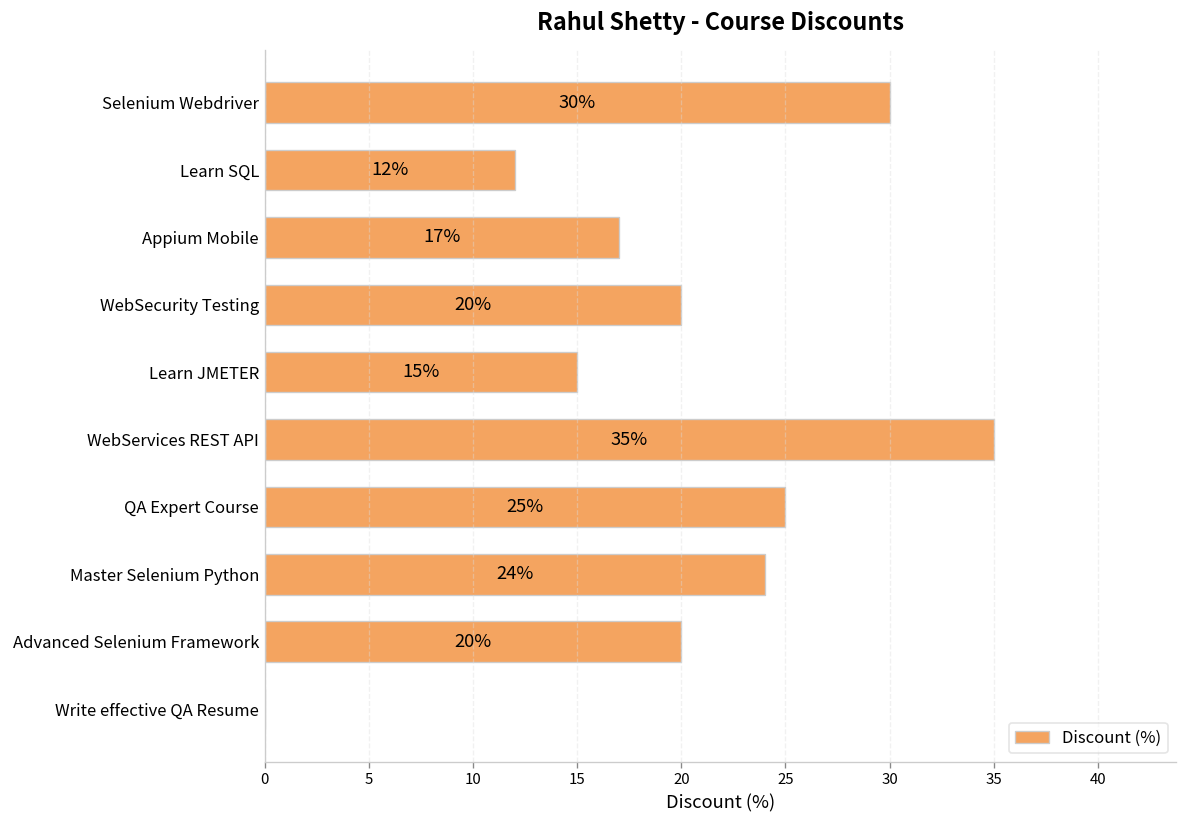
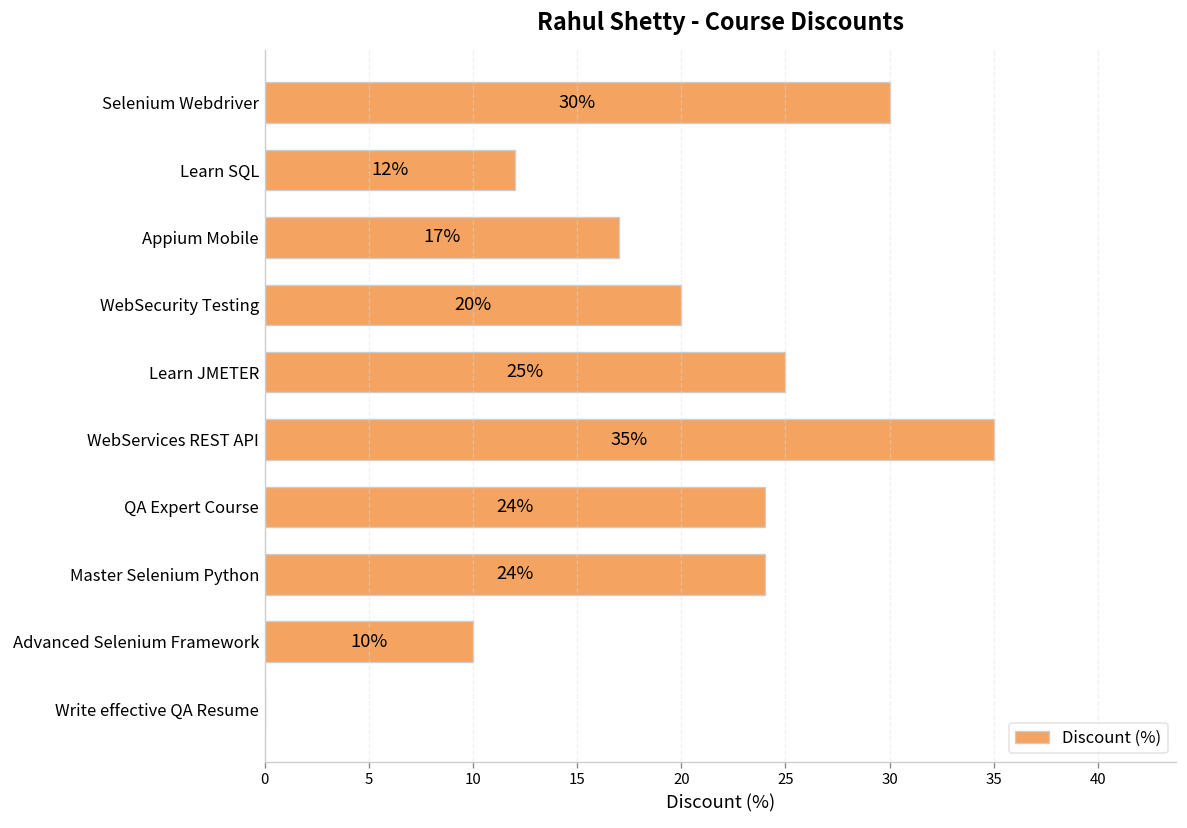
Learn JMETER: 15% -> 25%
QA Expert Course: 25% -> 24%
Advanced Selenium Framework: 20% -> 10%
